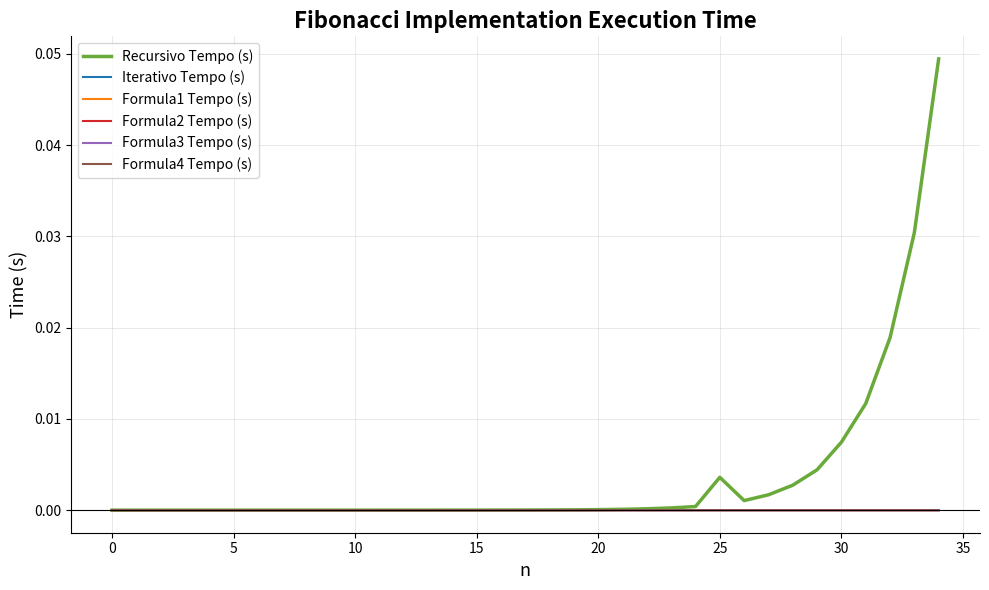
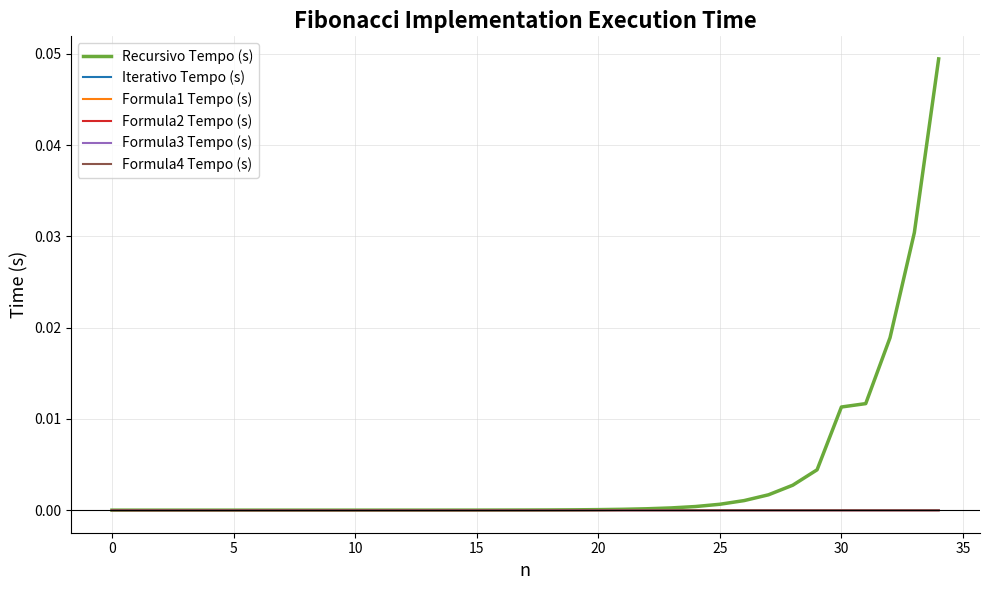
Recursivo Tempo (s), 25: 0.004 -> 0.001
Recursivo Tempo (s), 30: 0.007 -> 0.011
